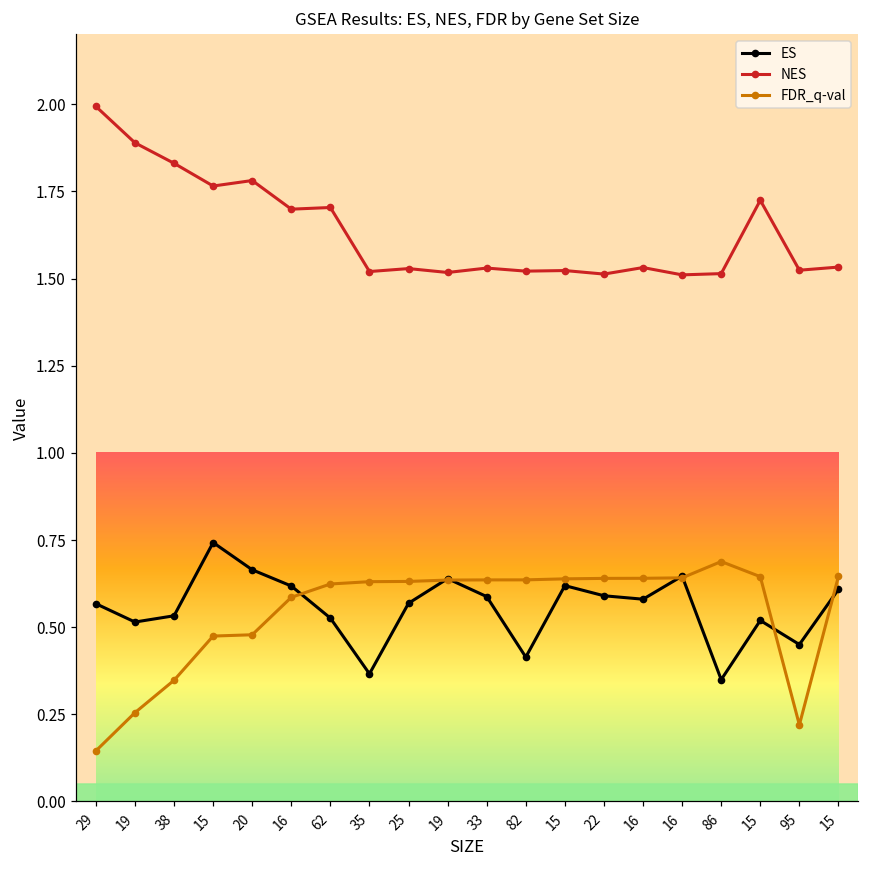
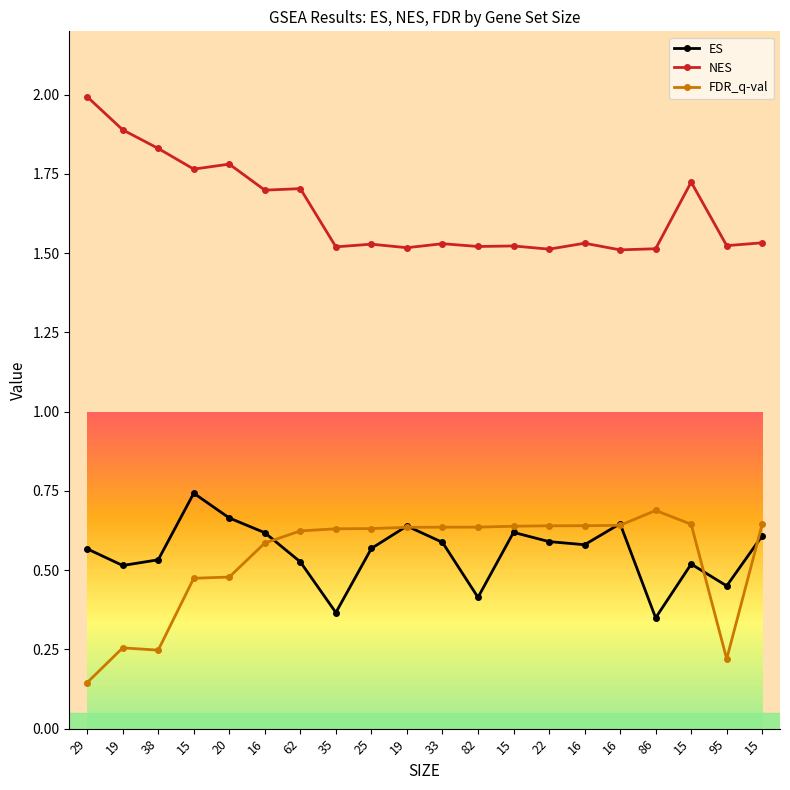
FDR_q-val, 38: 0.35 -> 0.25
